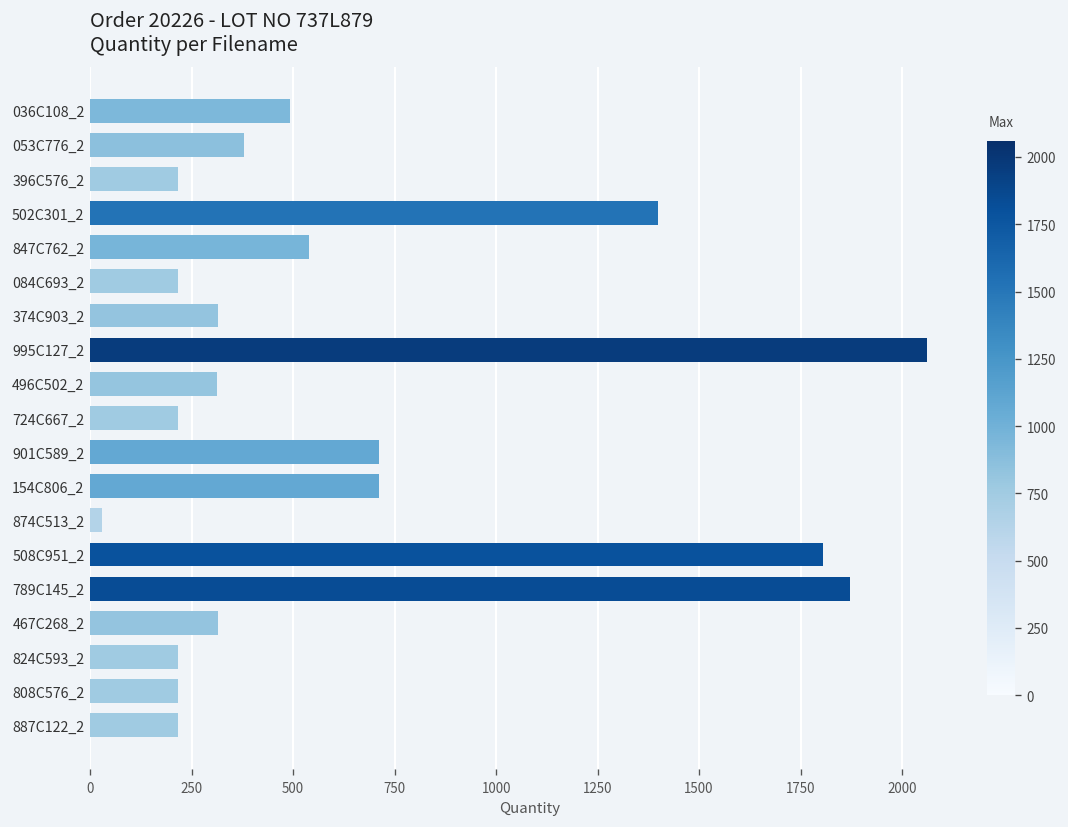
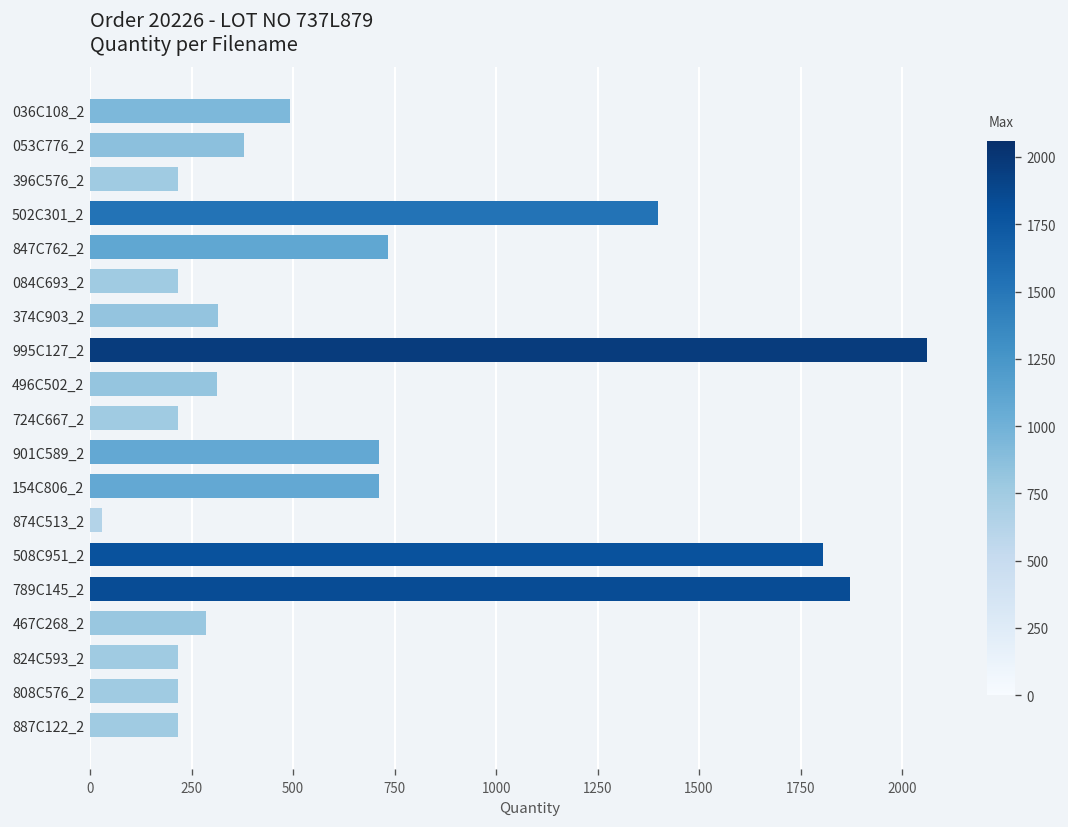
847C762_2: 540 -> 730
467C268_2: 320 -> 280
